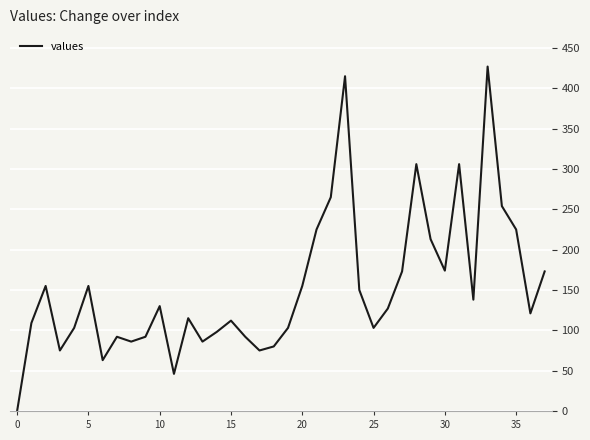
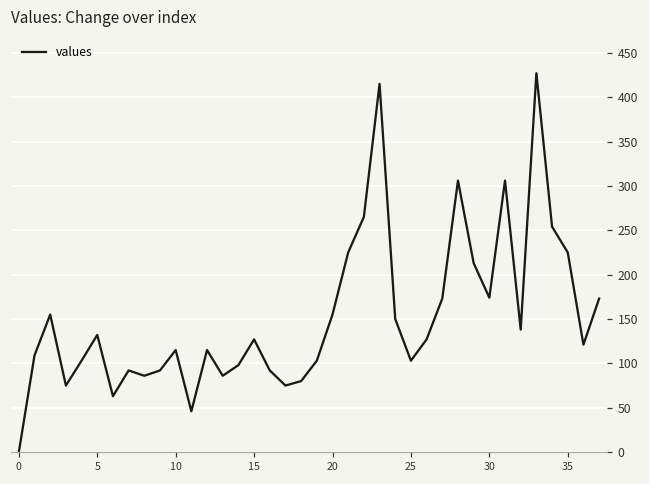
5: 160 -> 130
10: 130 -> 120
15: 110 -> 130
